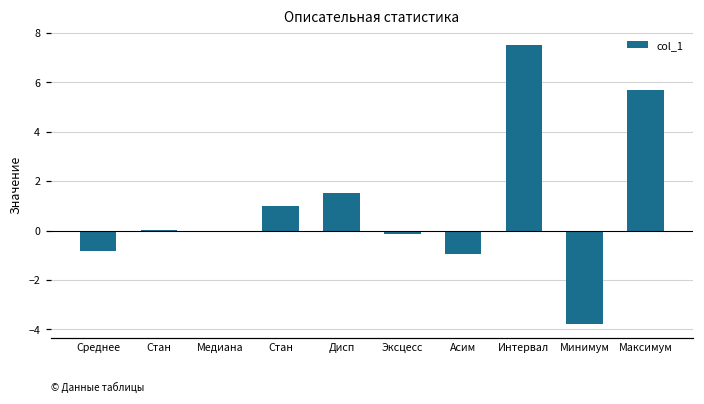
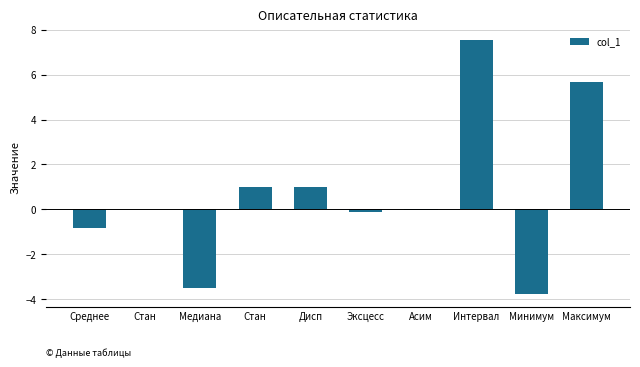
Медиана: 0.0 -> -3.5
Дисп: 1.5 -> 1.0
Асим: -1.0 -> 0.0
